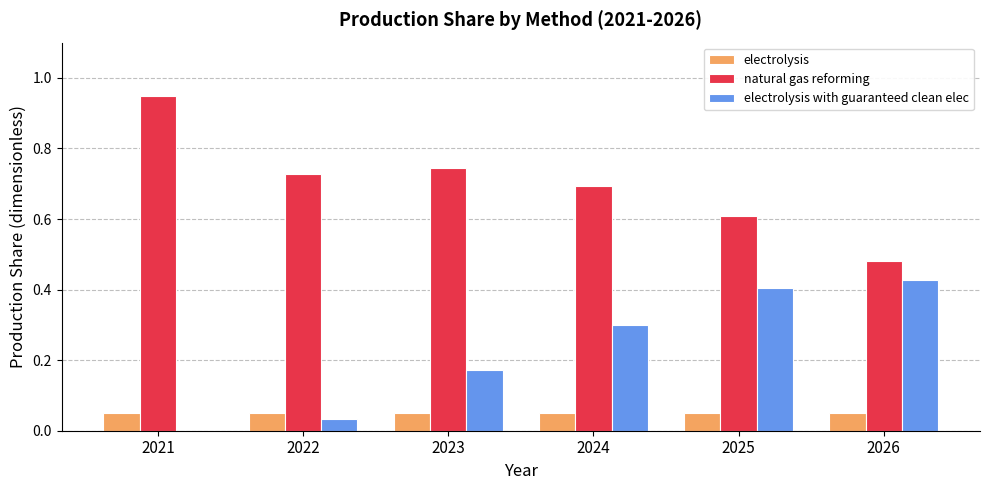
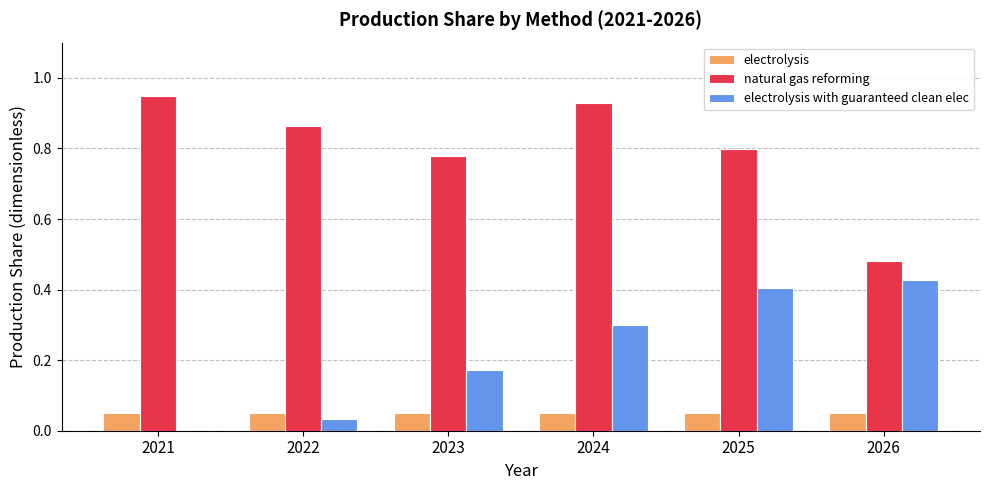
natural gas reforming, 2022: 0.73 -> 0.86
natural gas reforming, 2023: 0.74 -> 0.78
natural gas reforming, 2024: 0.69 -> 0.93
natural gas reforming, 2025: 0.61 -> 0.80
